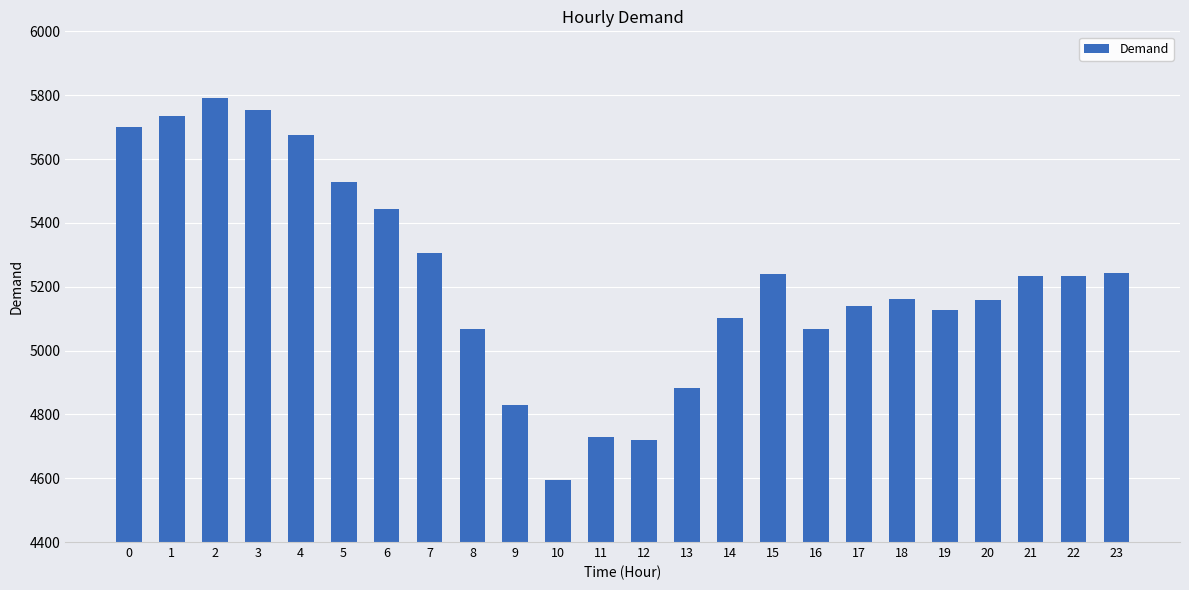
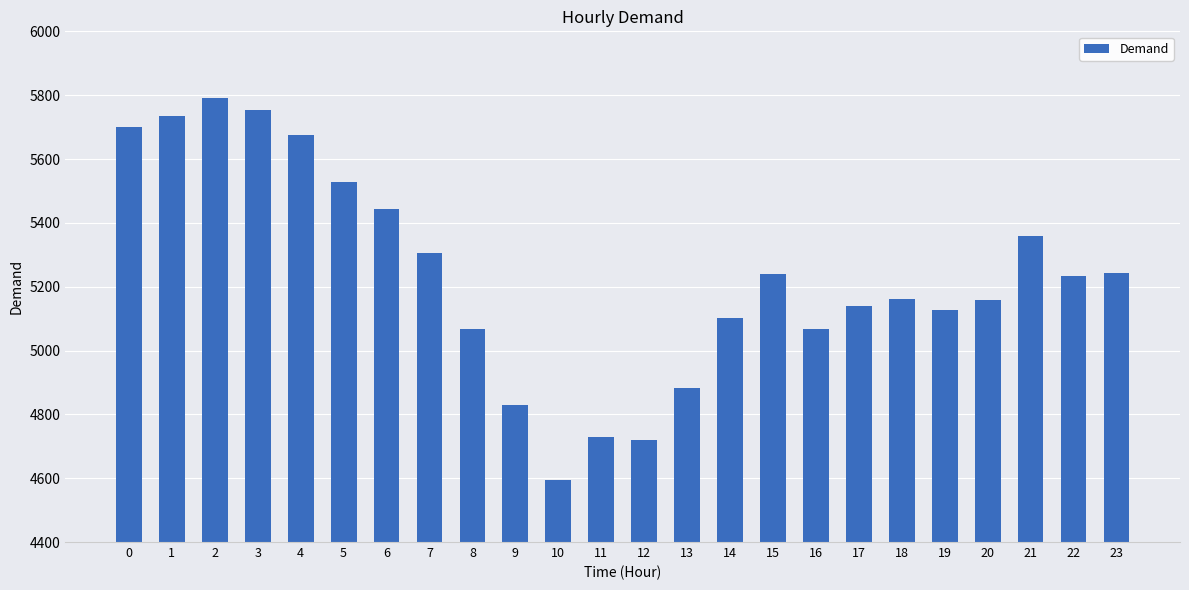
21: 5240 -> 5360
